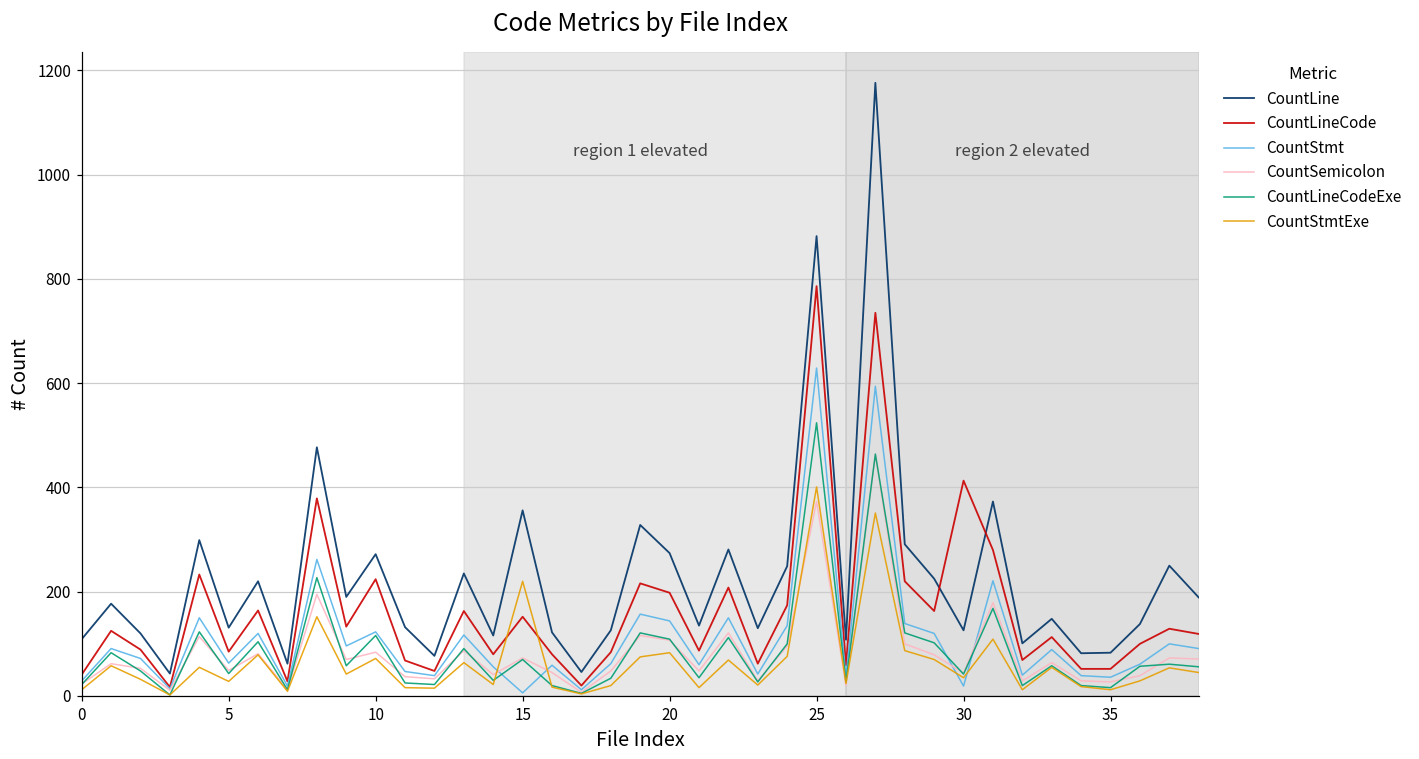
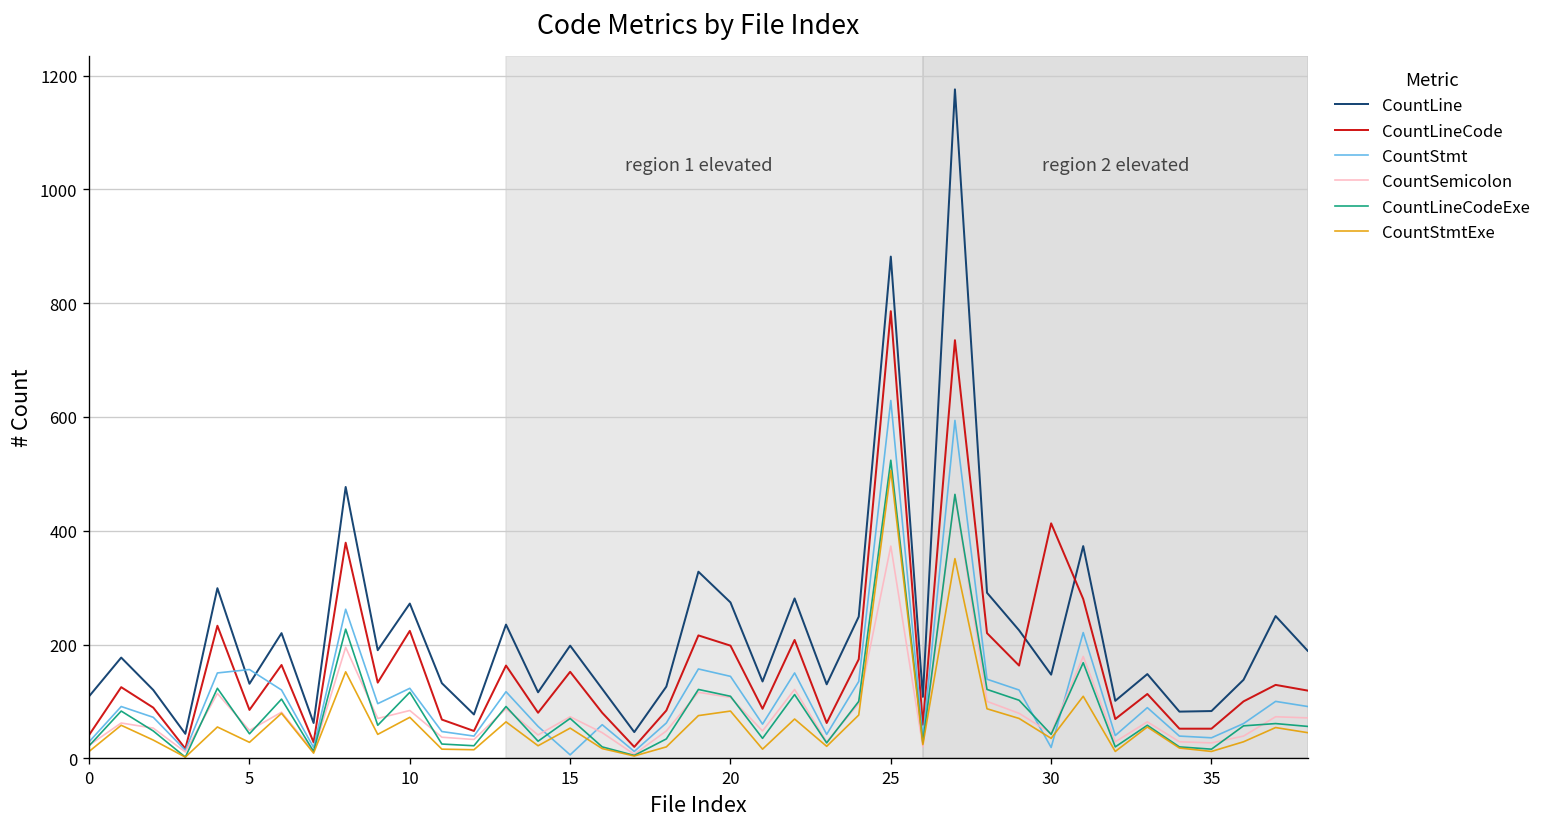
CountStmt, 5: 60 -> 160
CountLine, 15: 360 -> 200
CountStmtExe, 15: 220 -> 50
CountStmtExe, 25: 400 -> 510
CountLine, 30: 130 -> 150
